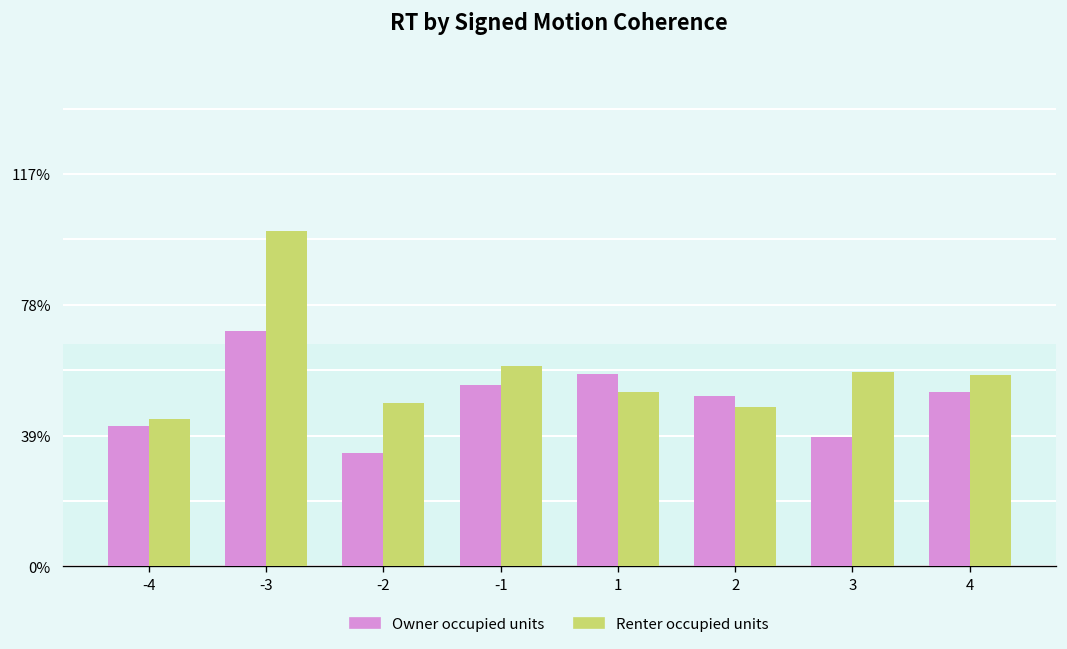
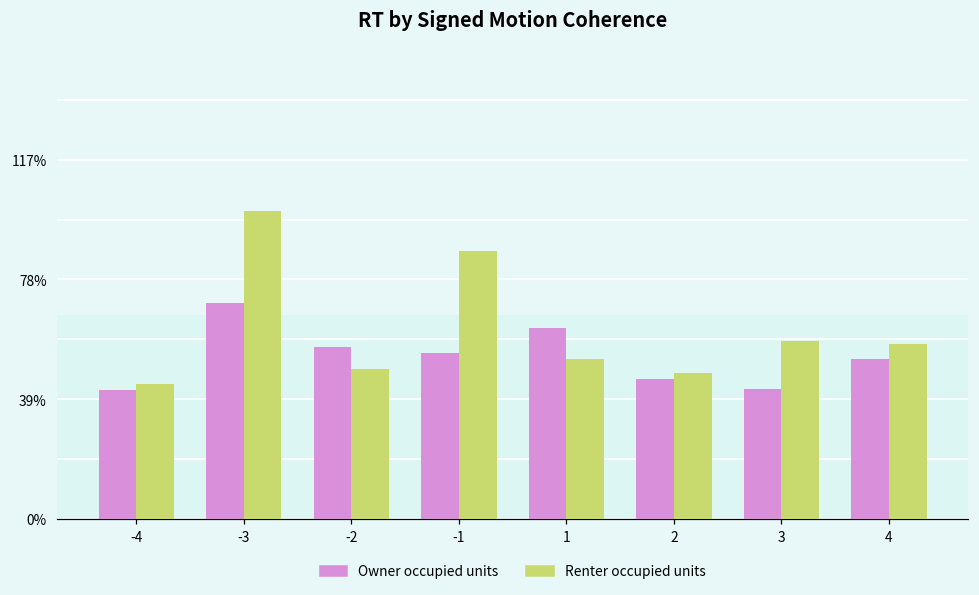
Owner occupied units, -2: 34% -> 56%
Renter occupied units, -1: 60% -> 87%
Owner occupied units, 1: 57% -> 62%
Owner occupied units, 2: 51% -> 46%
Owner occupied units, 3: 38% -> 42%
